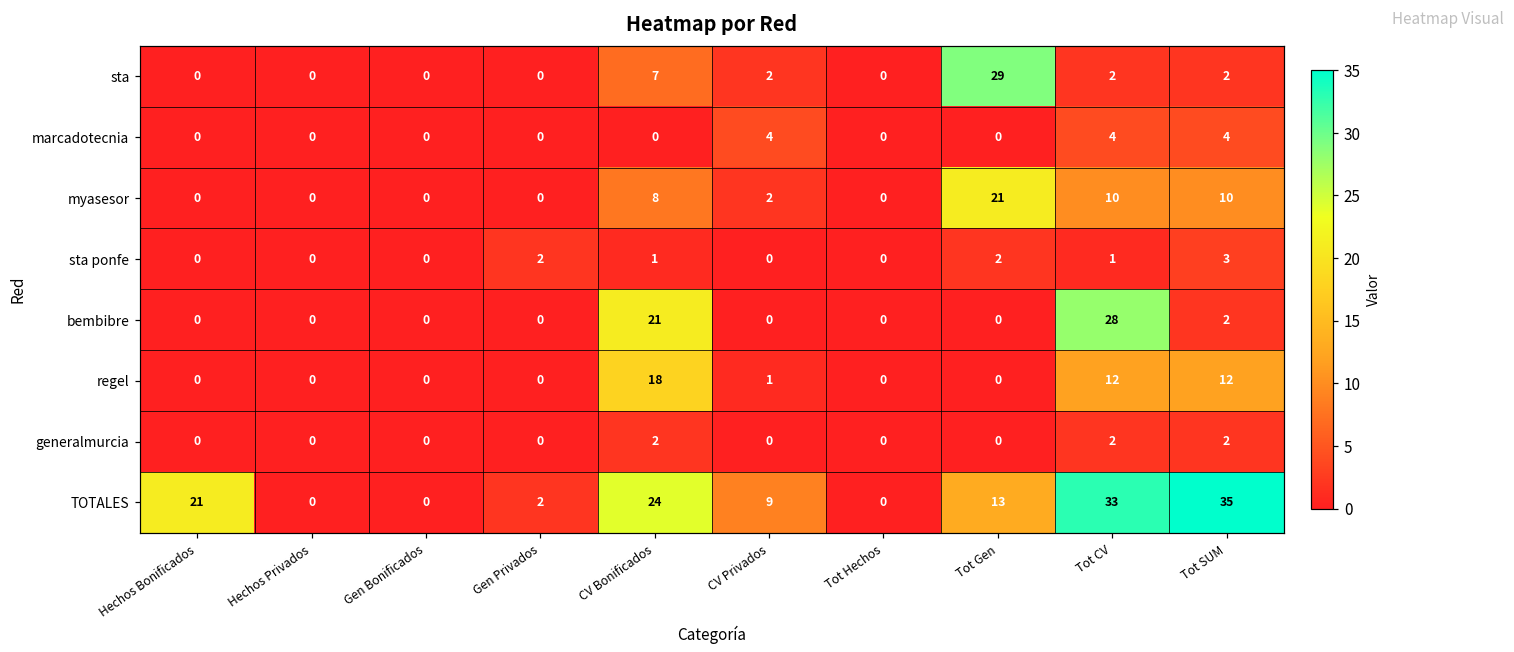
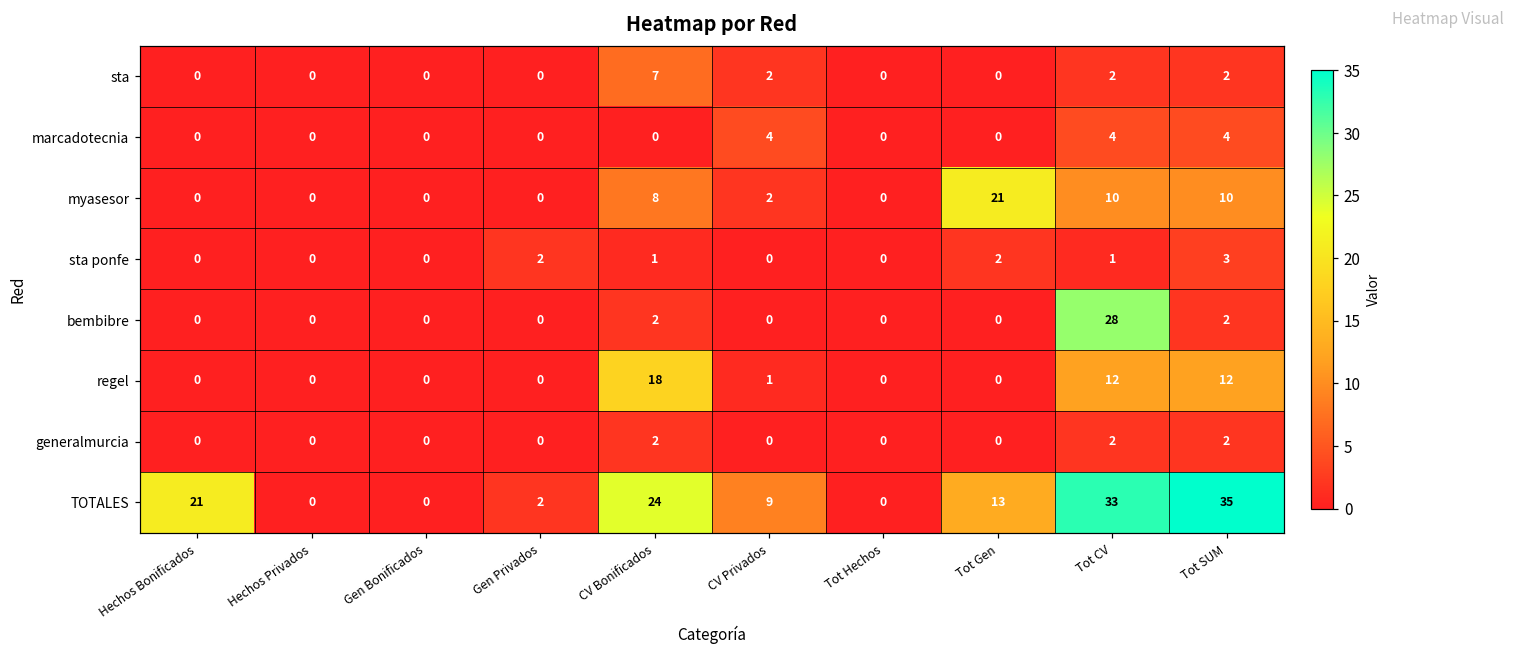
sta, Tot Gen: 29 -> 0
bembibre, CV Bonificados: 21 -> 2
